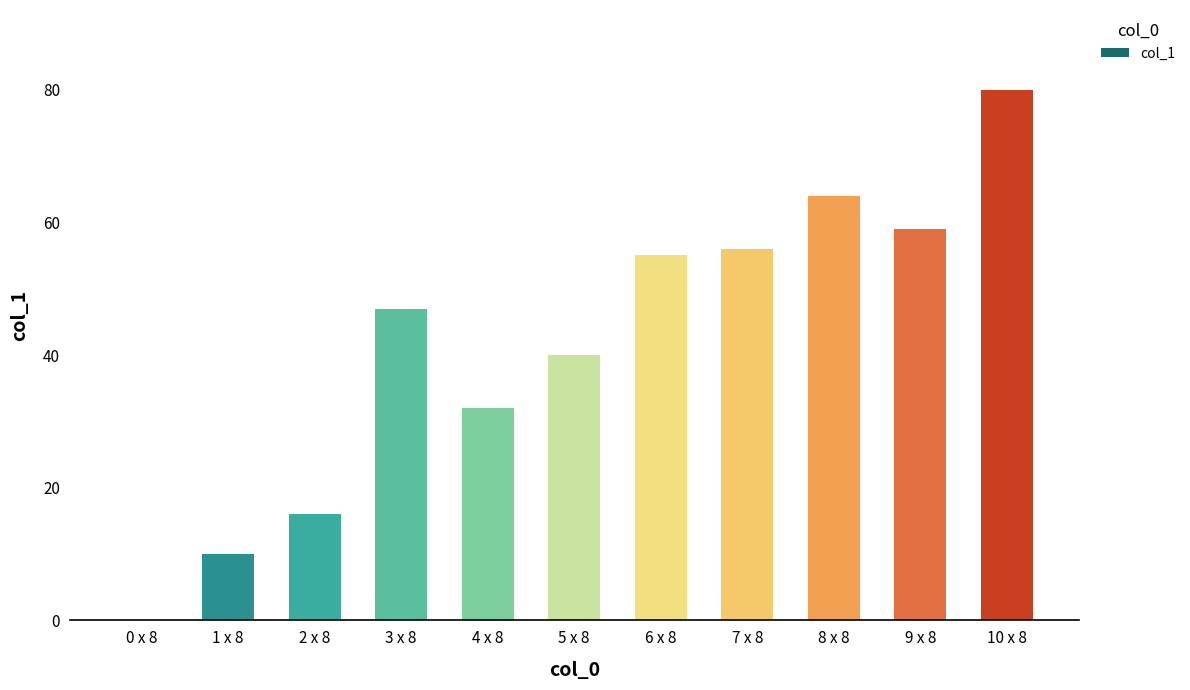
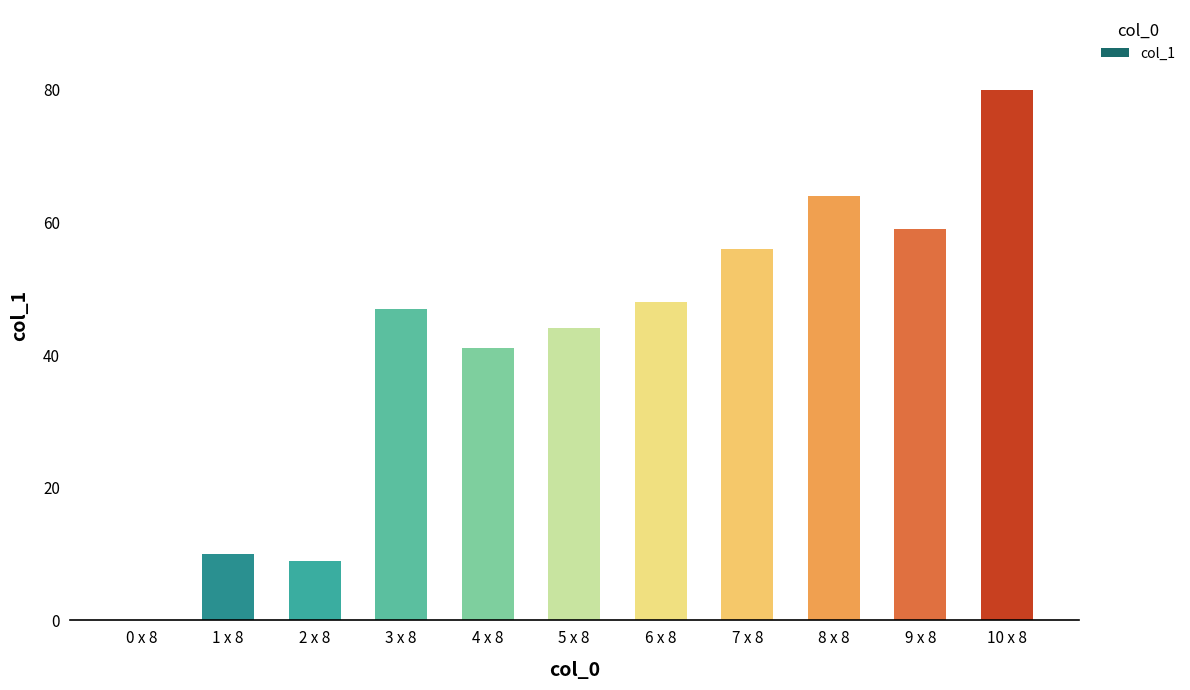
2 x 8: 16 -> 9
4 x 8: 32 -> 41
5 x 8: 40 -> 44
6 x 8: 55 -> 48
